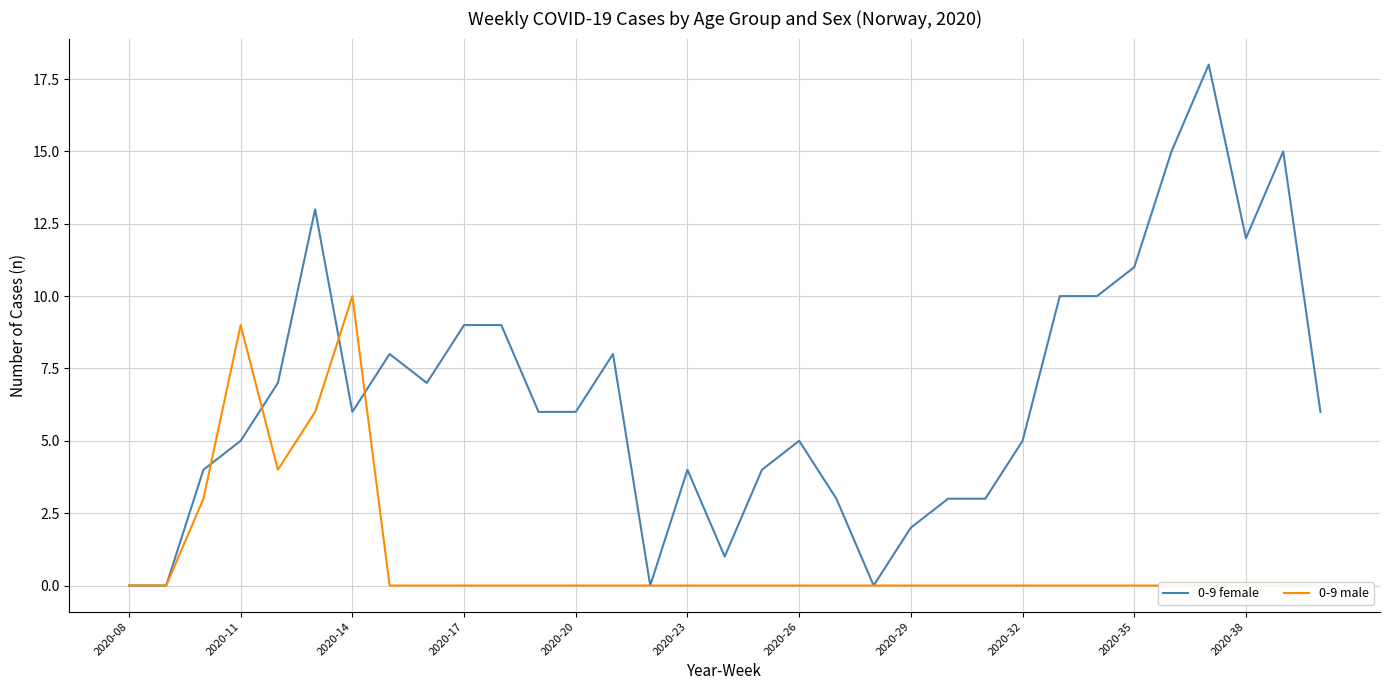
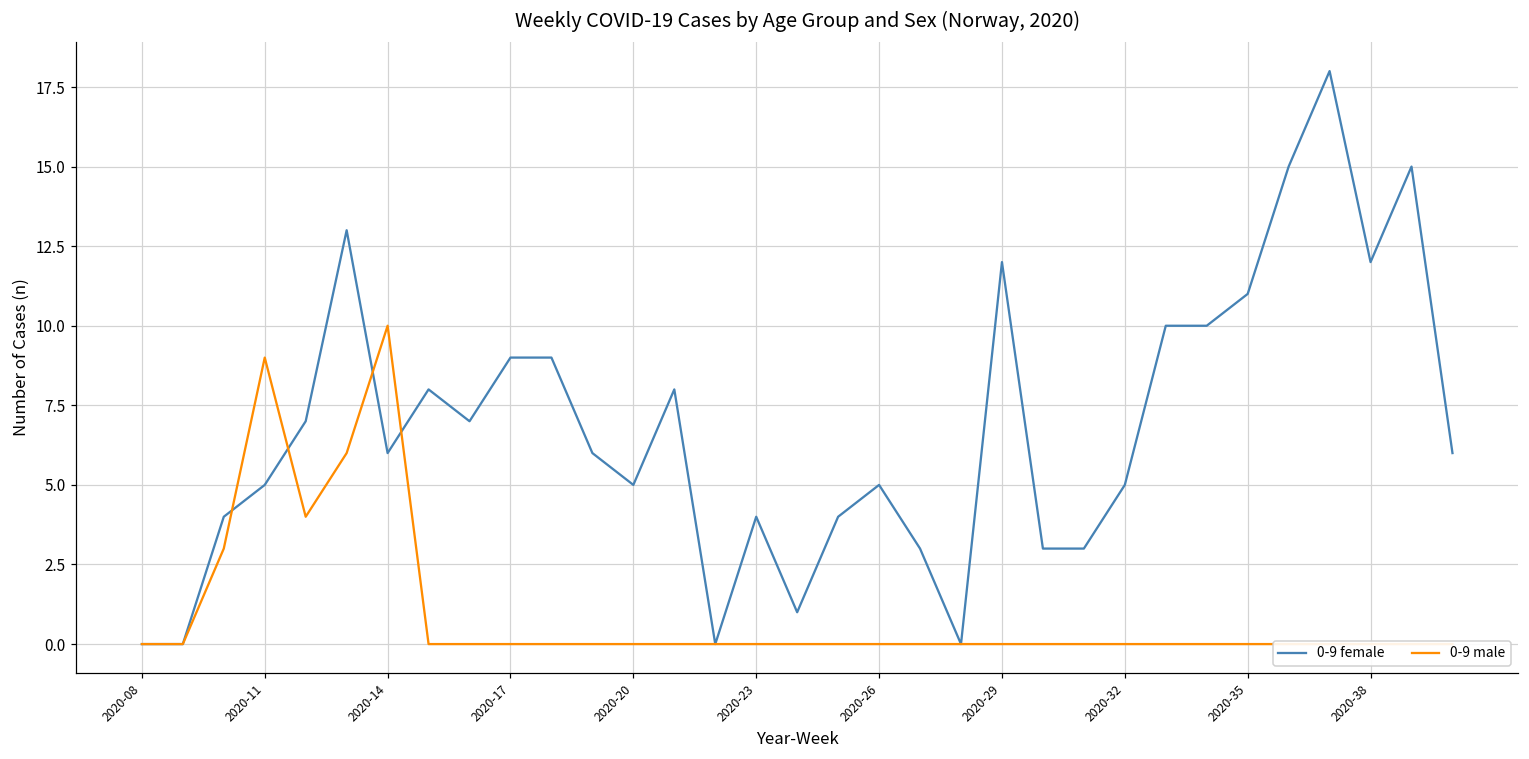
0-9 female, 2020-20: 6 -> 5
0-9 female, 2020-29: 2 -> 12
